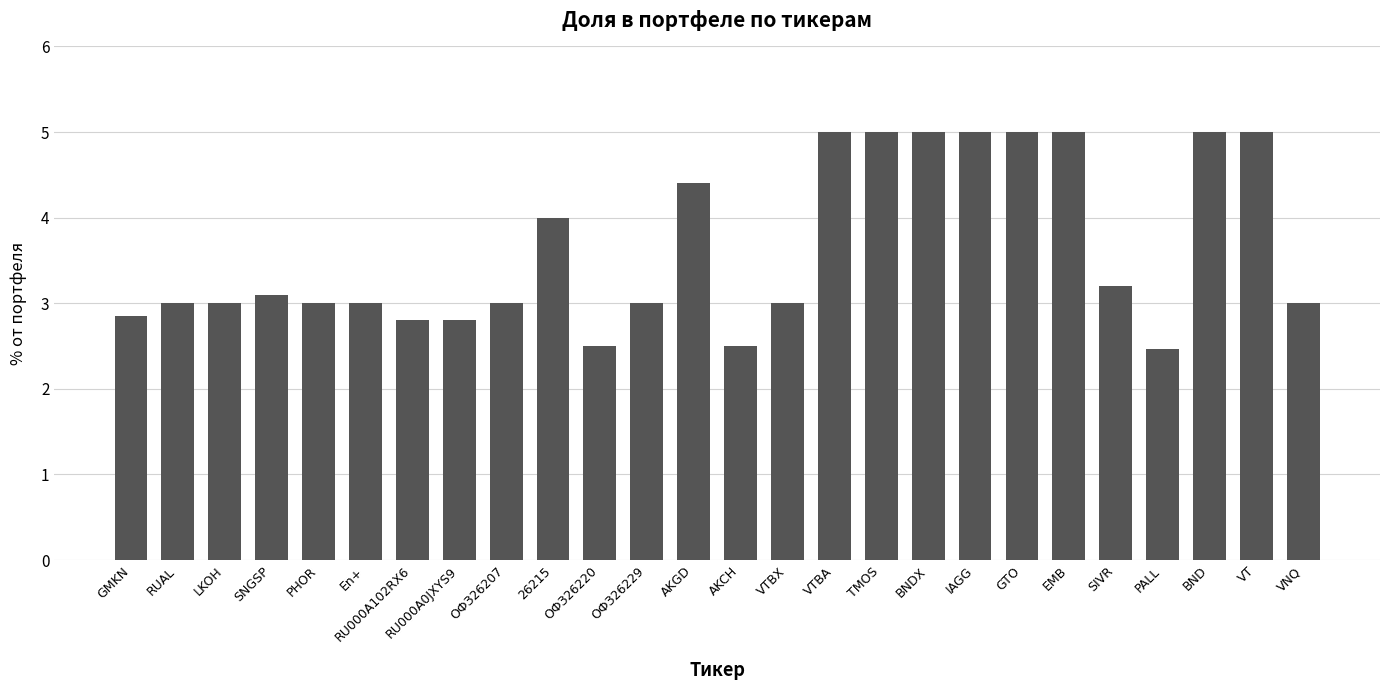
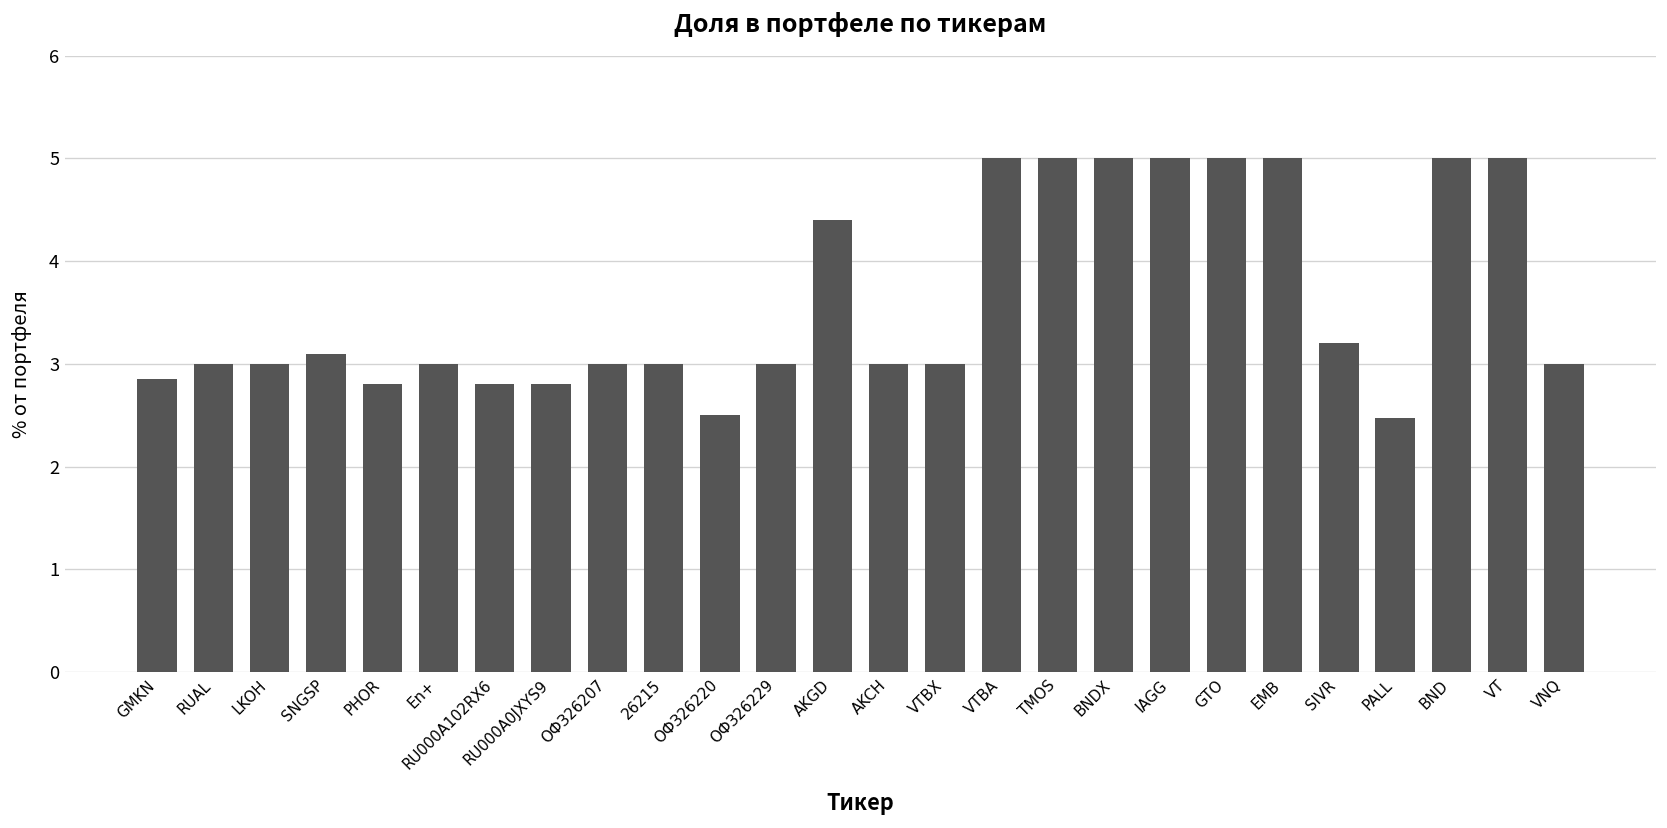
PHOR: 3.0 -> 2.8
26215: 4 -> 3
AKCH: 2.5 -> 3.0
